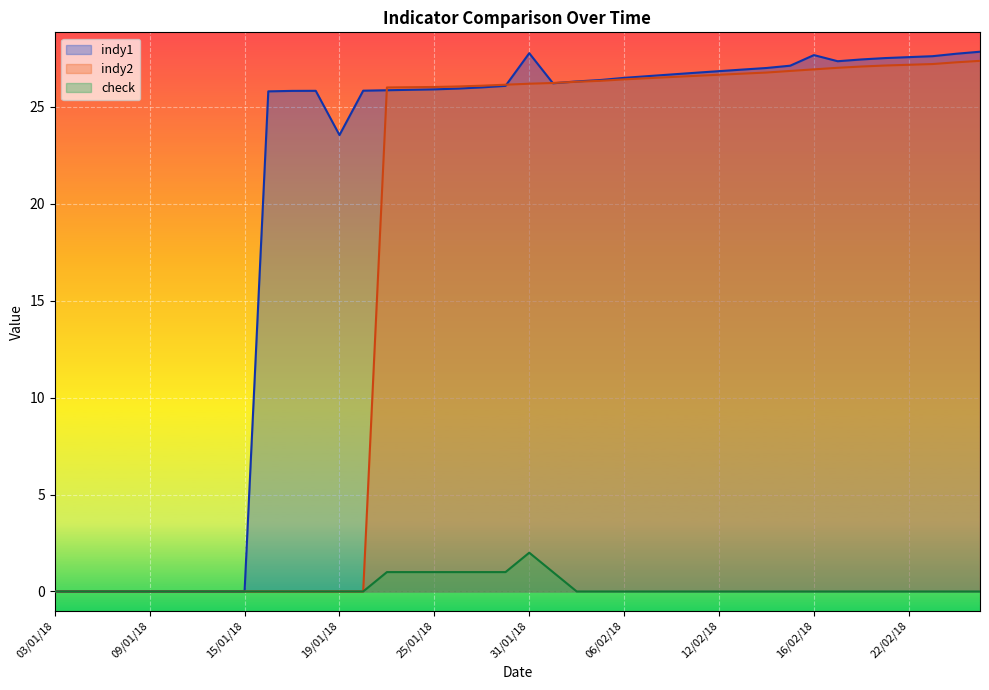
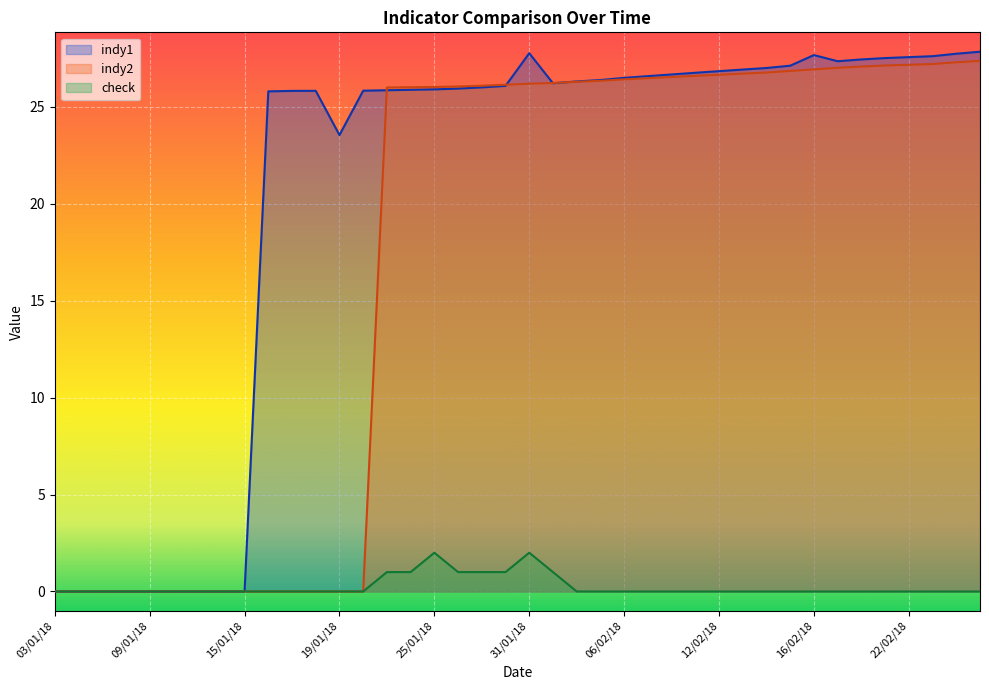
check, 25/01/18: 1 -> 2
